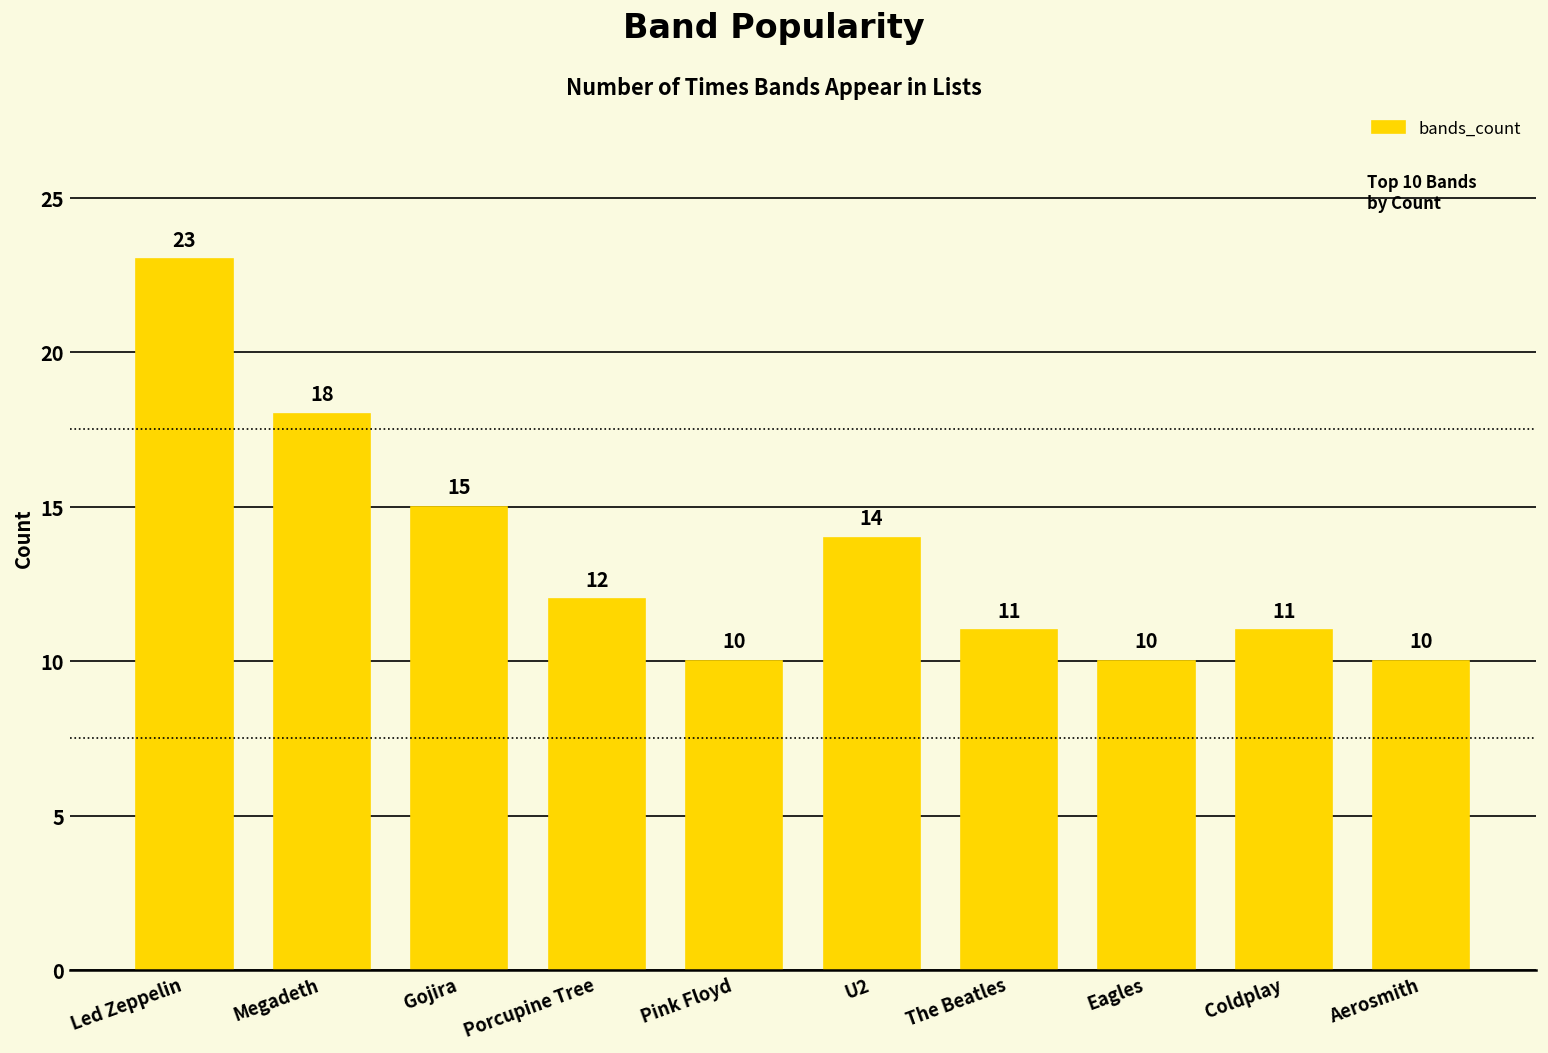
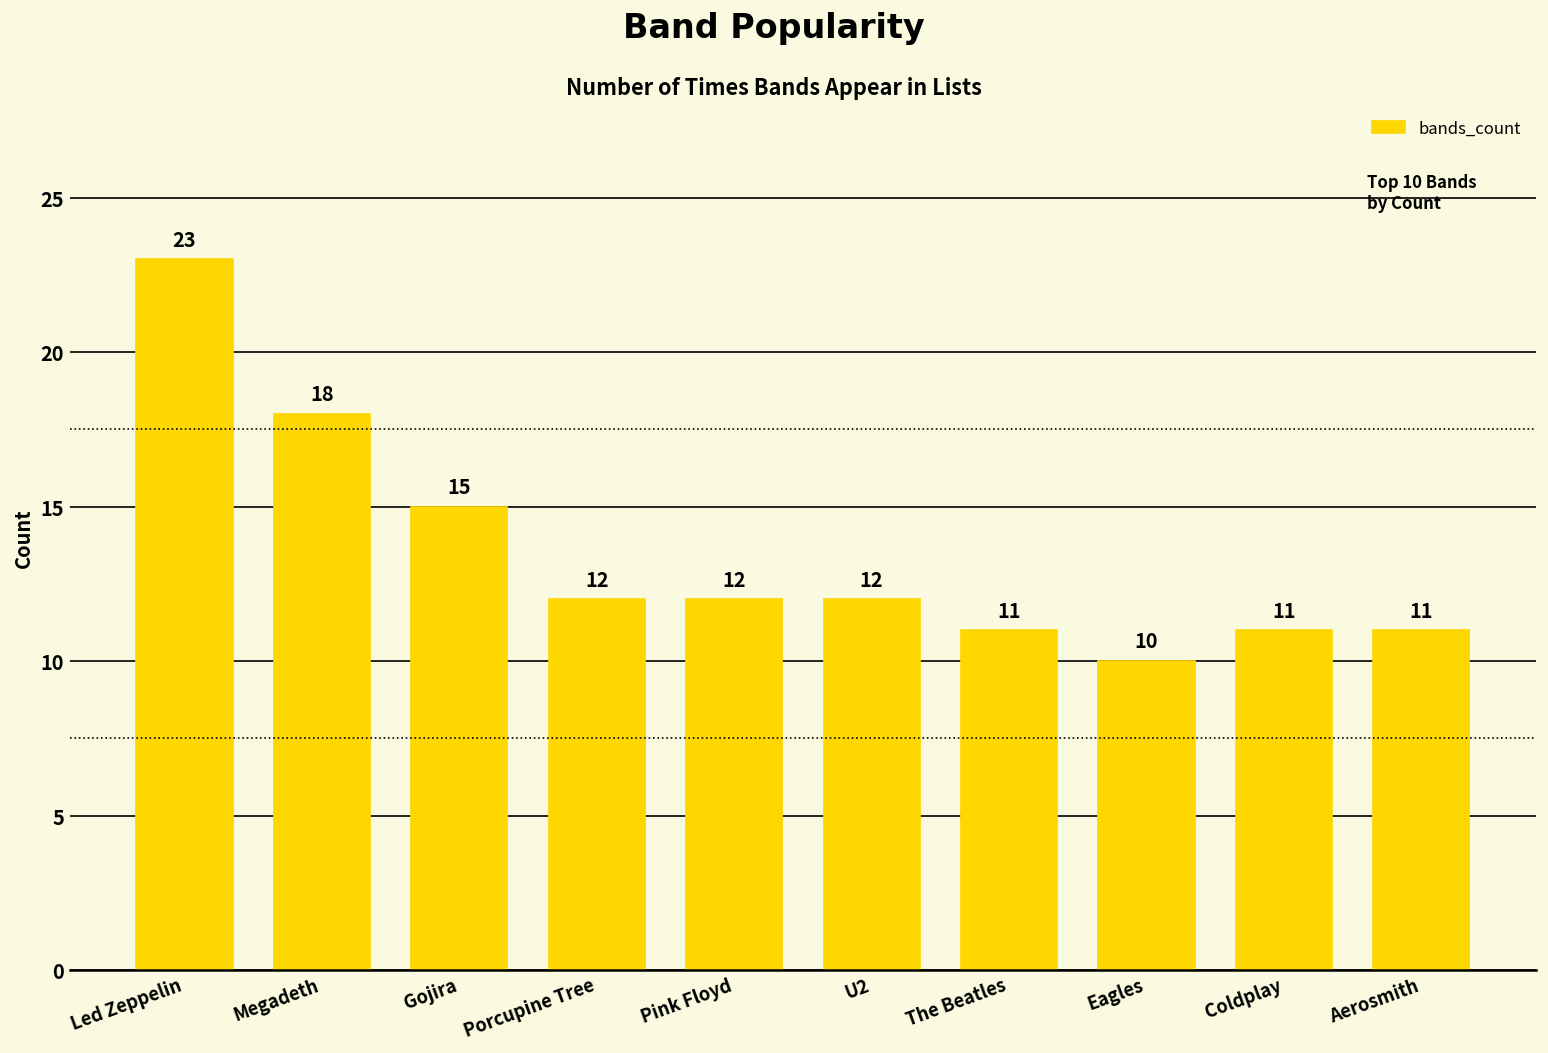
Pink Floyd: 10 -> 12
U2: 14 -> 12
Aerosmith: 10 -> 11
